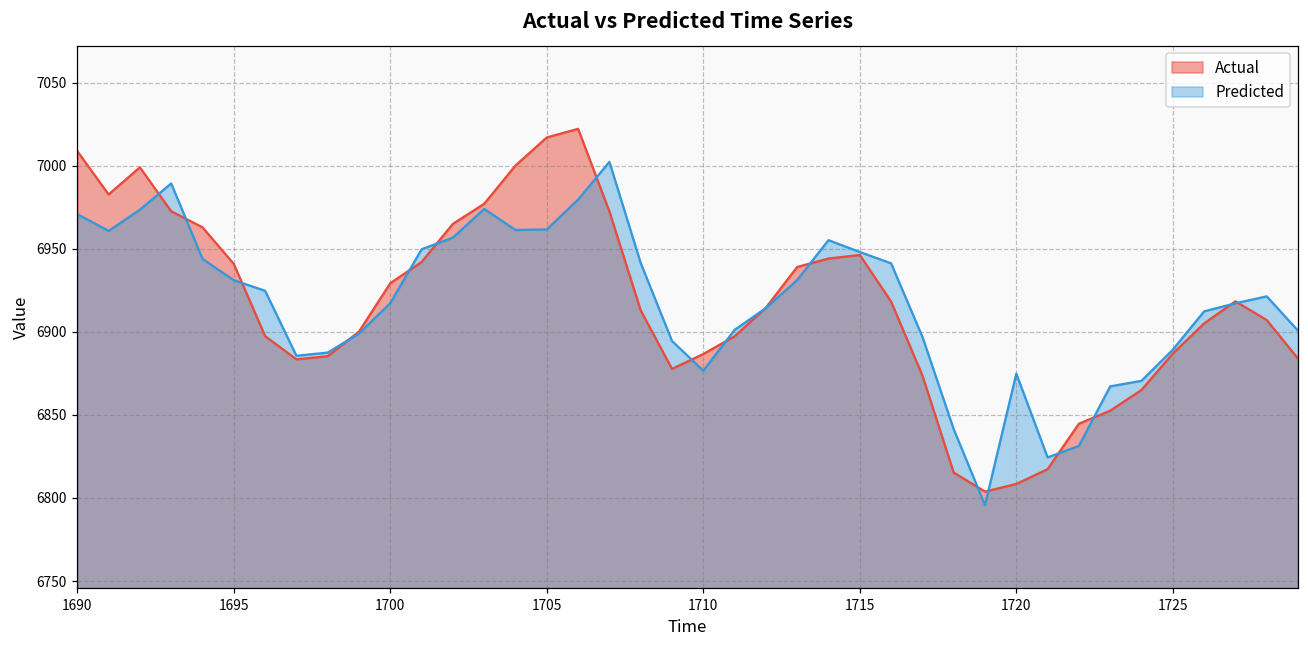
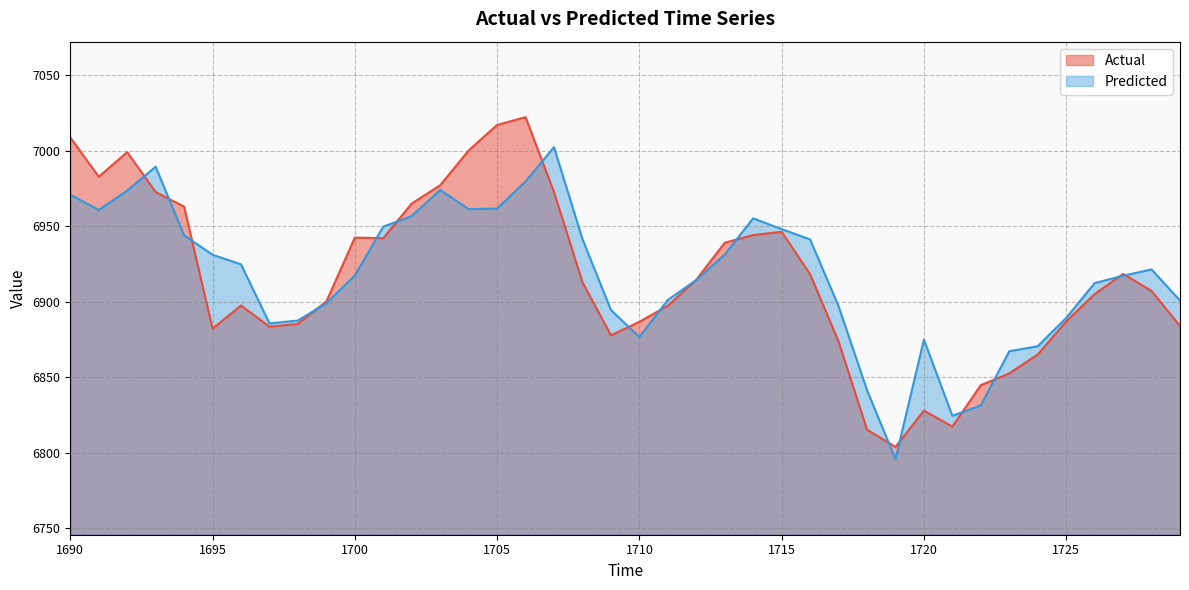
Actual, 1695: 6941 -> 6882
Actual, 1700: 6929 -> 6942
Actual, 1720: 6808 -> 6828
